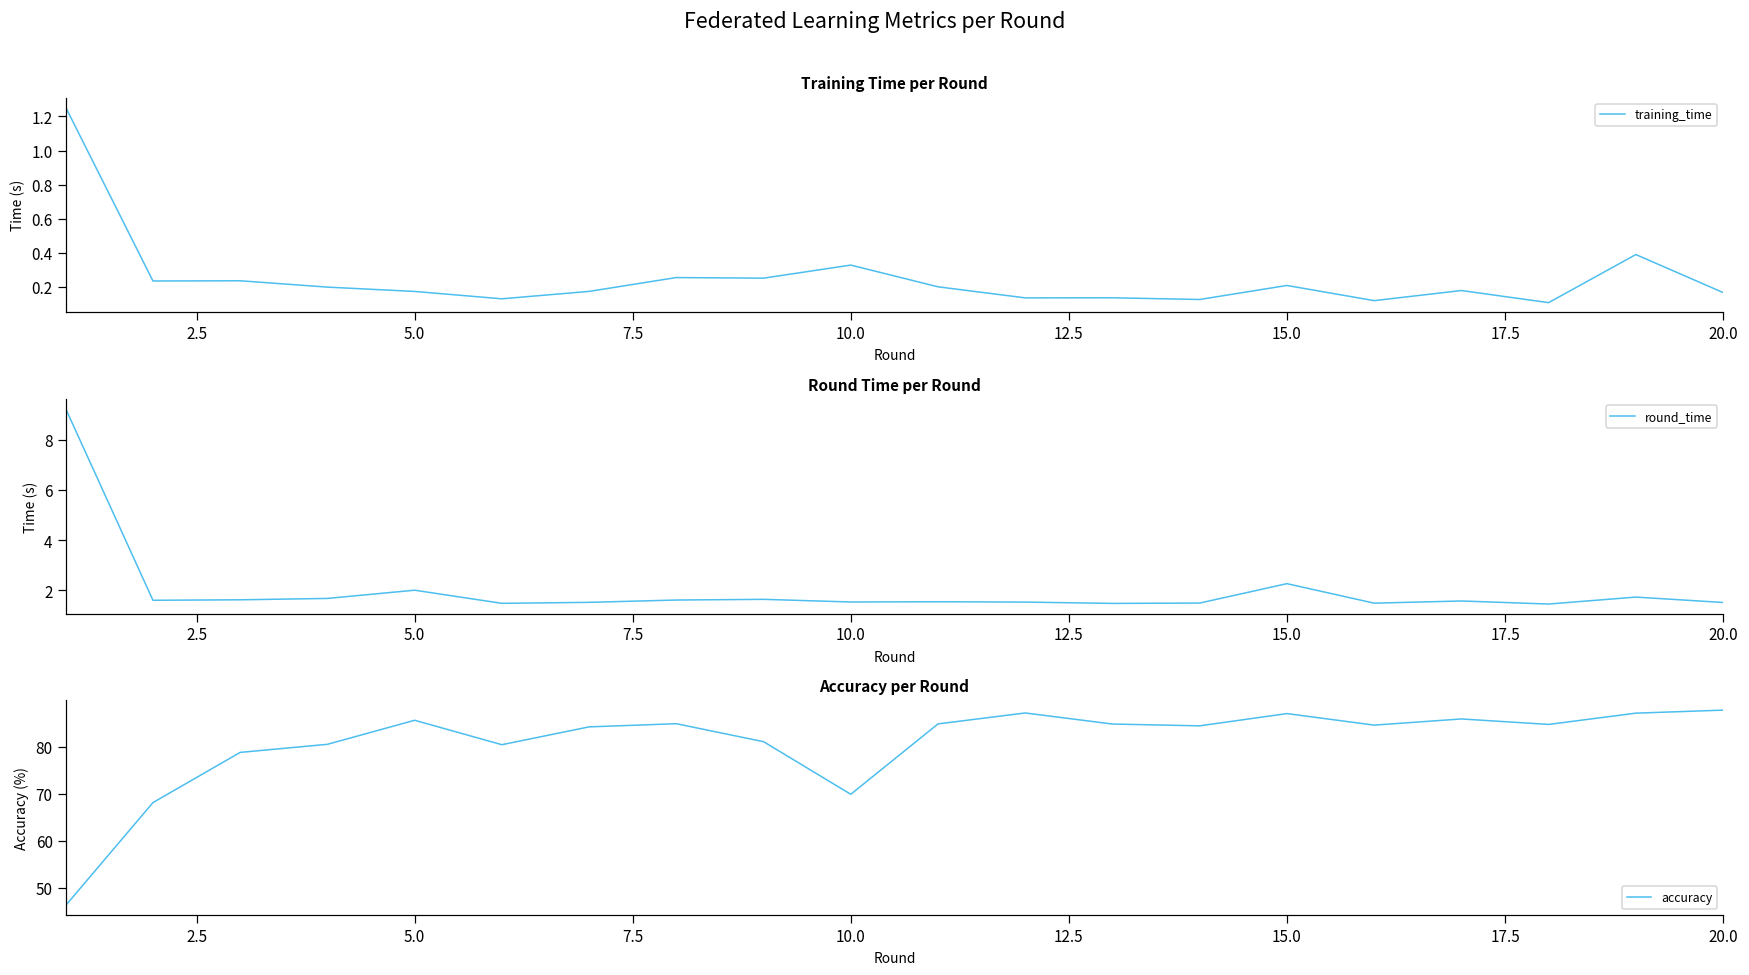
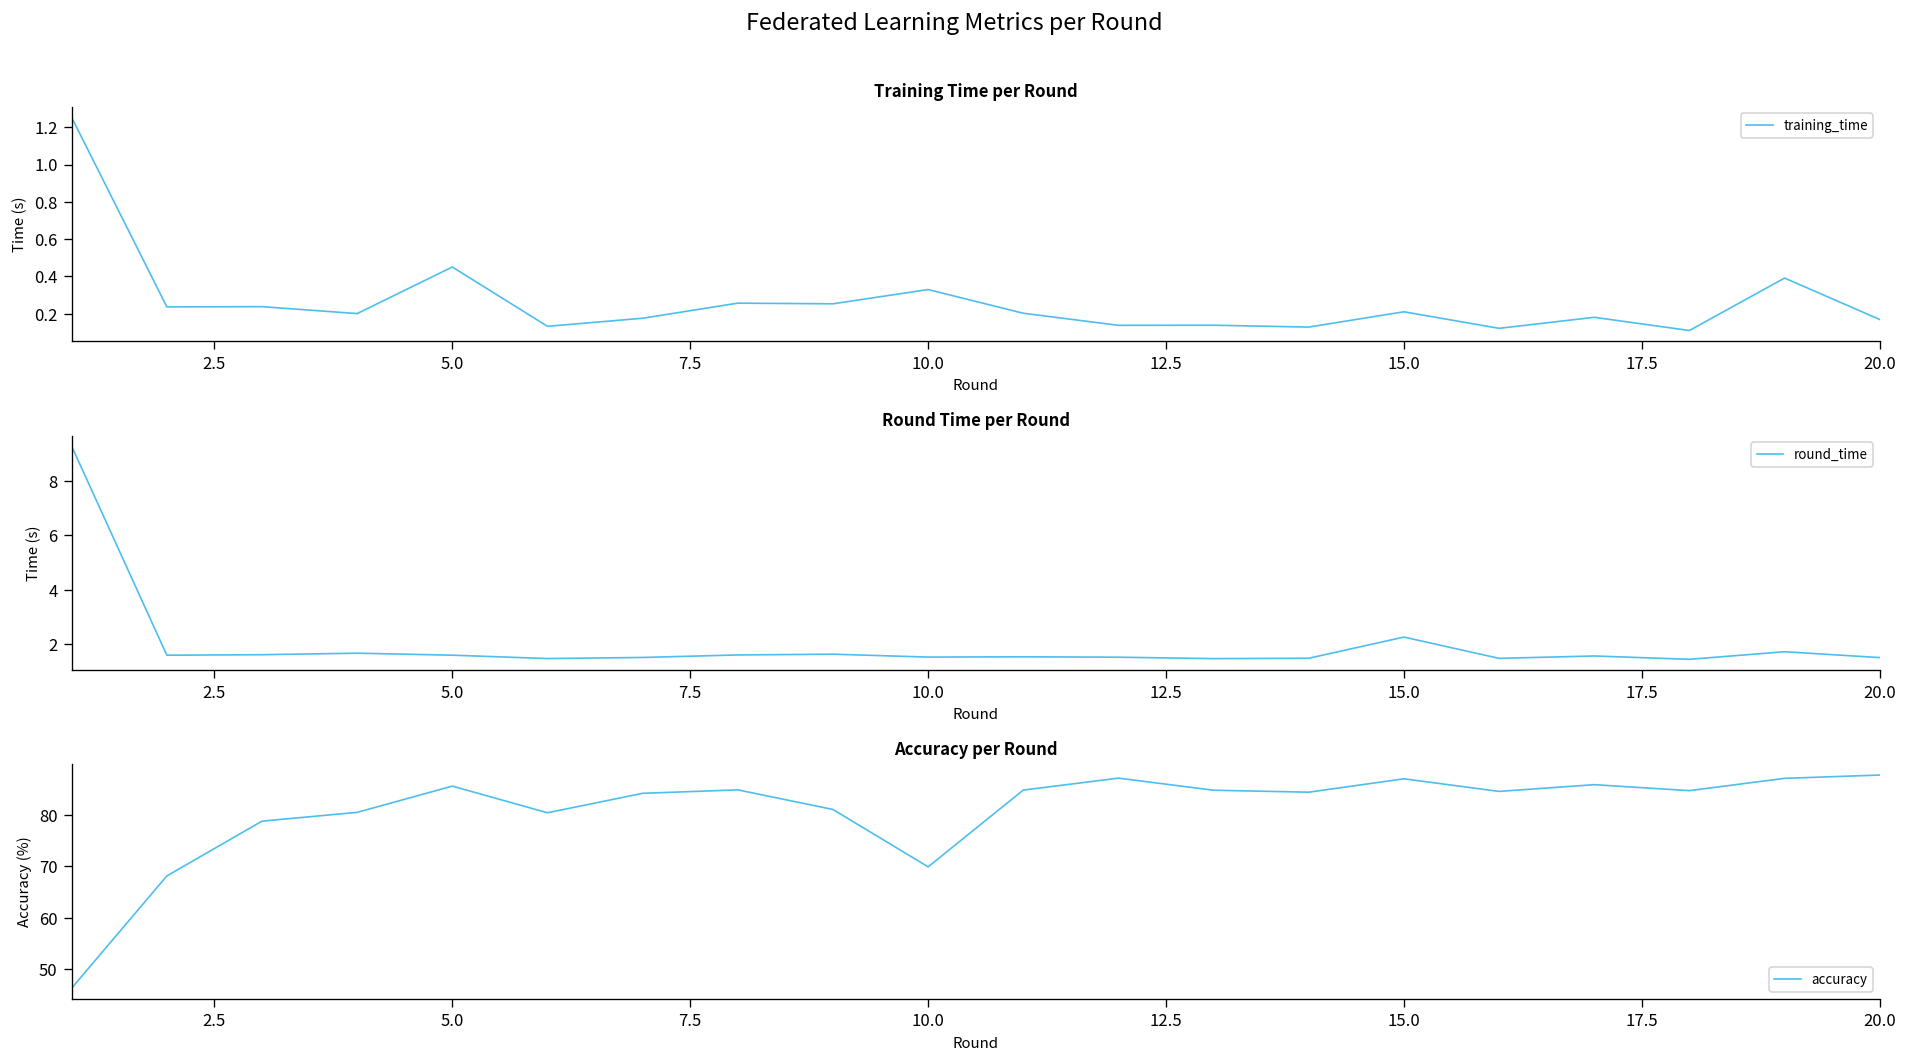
Training Time per Round, 5.0: 0.18 -> 0.45
Round Time per Round, 5.0: 2.0 -> 1.6
